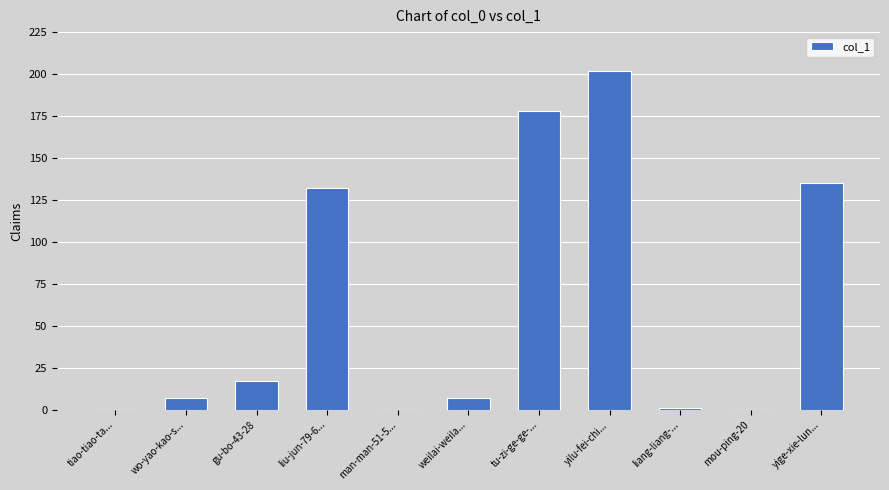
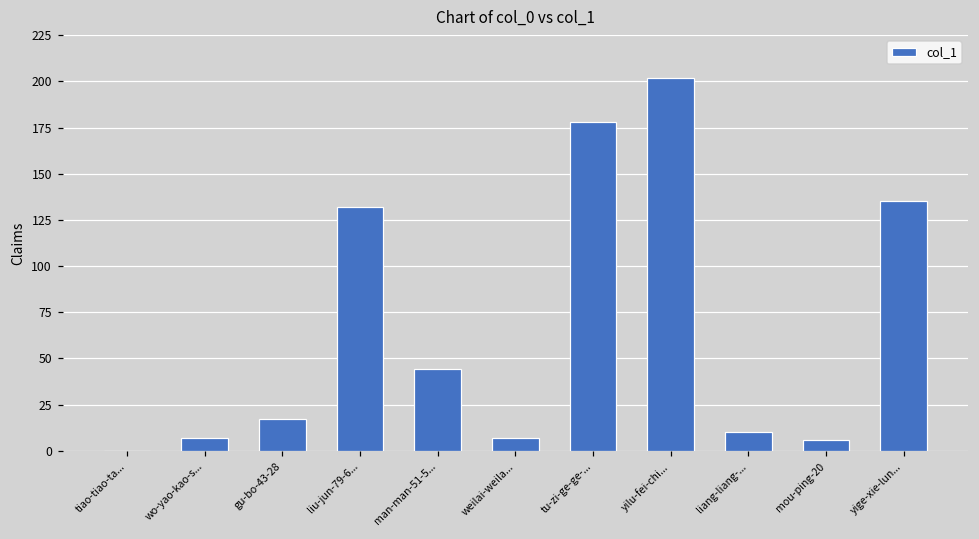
man-man-51-5...: 0 -> 44
liang-liang-...: 1 -> 10
mou-ping-20: 0 -> 6
